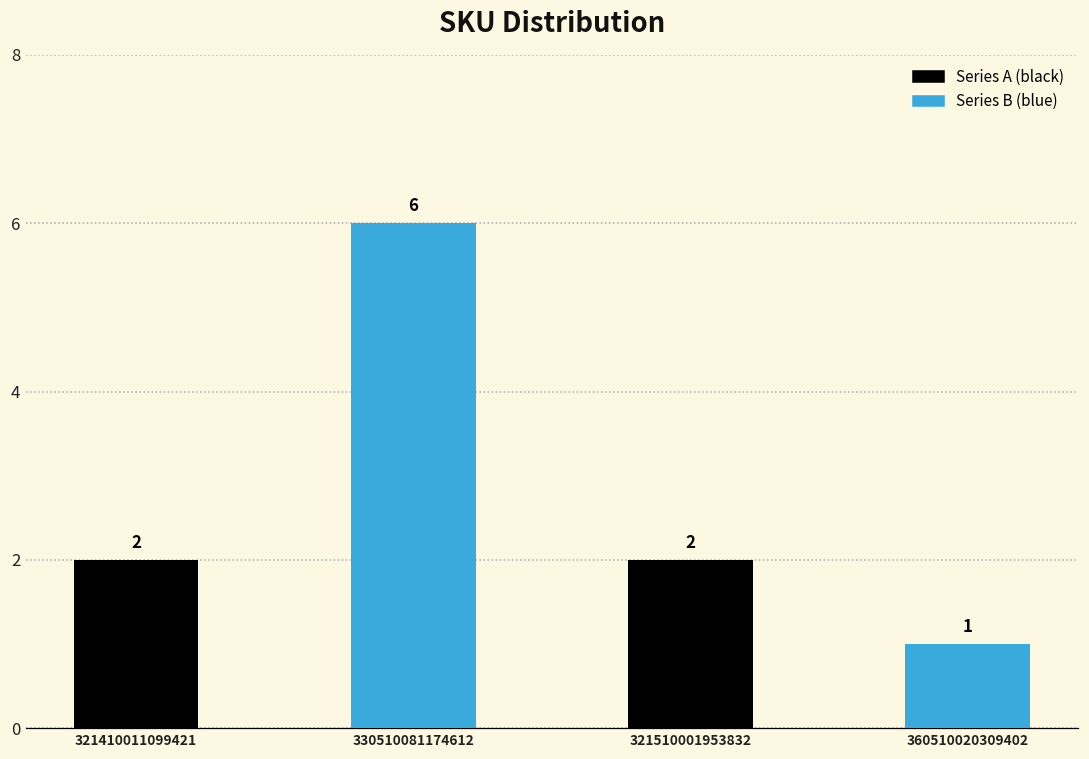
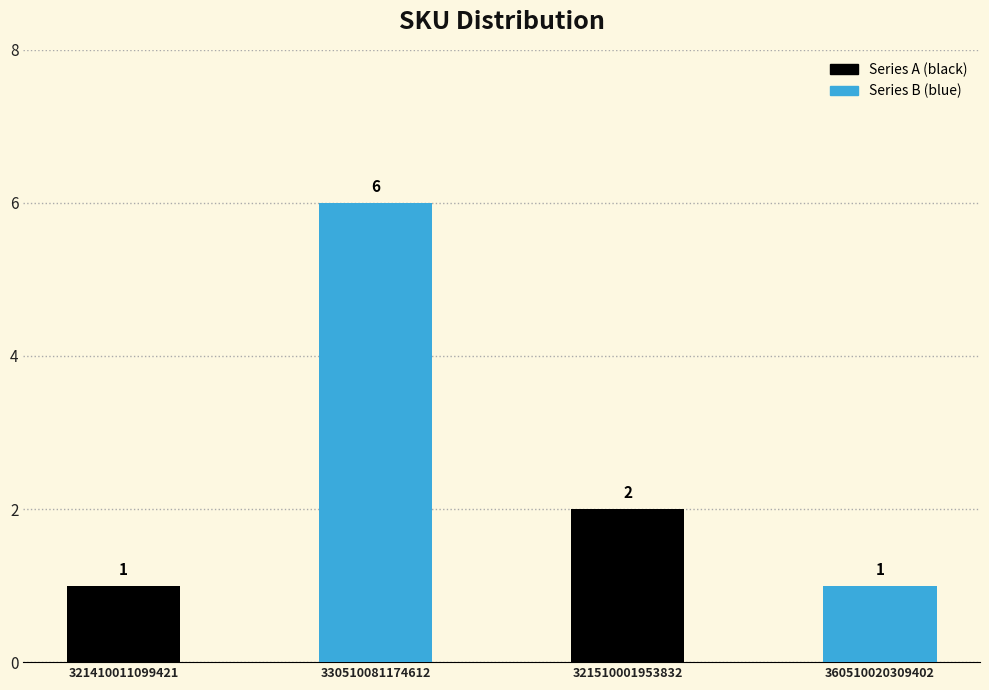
321410011099421: 2 -> 1
